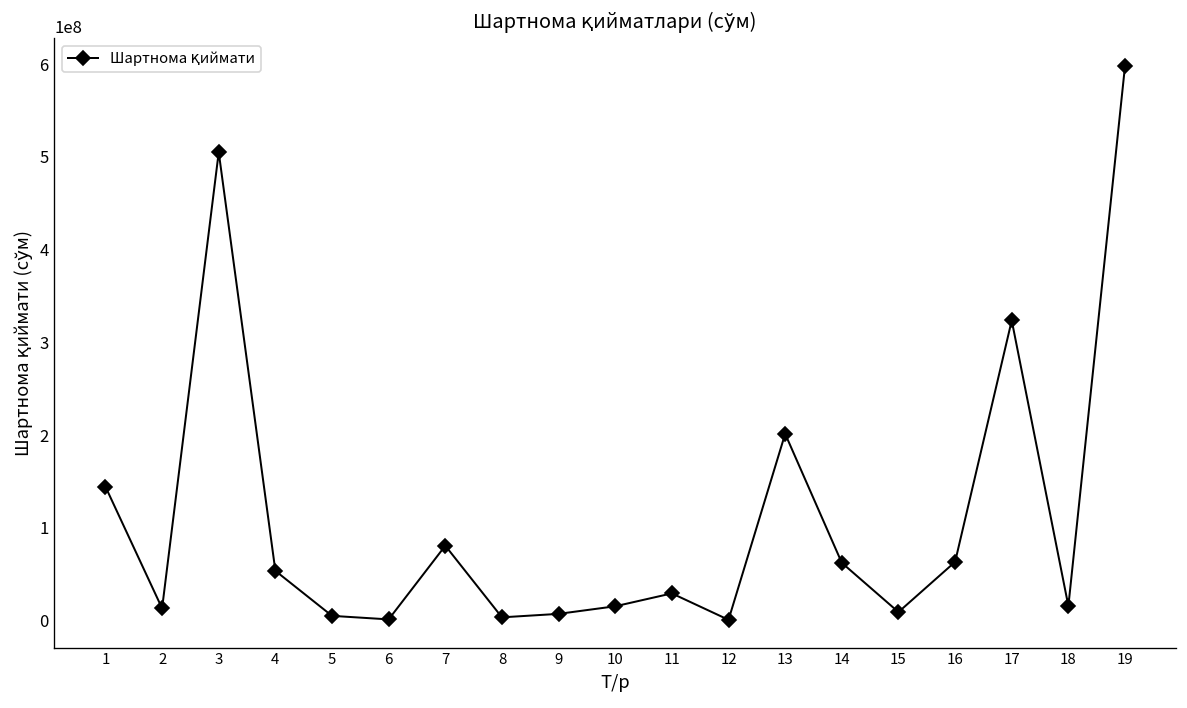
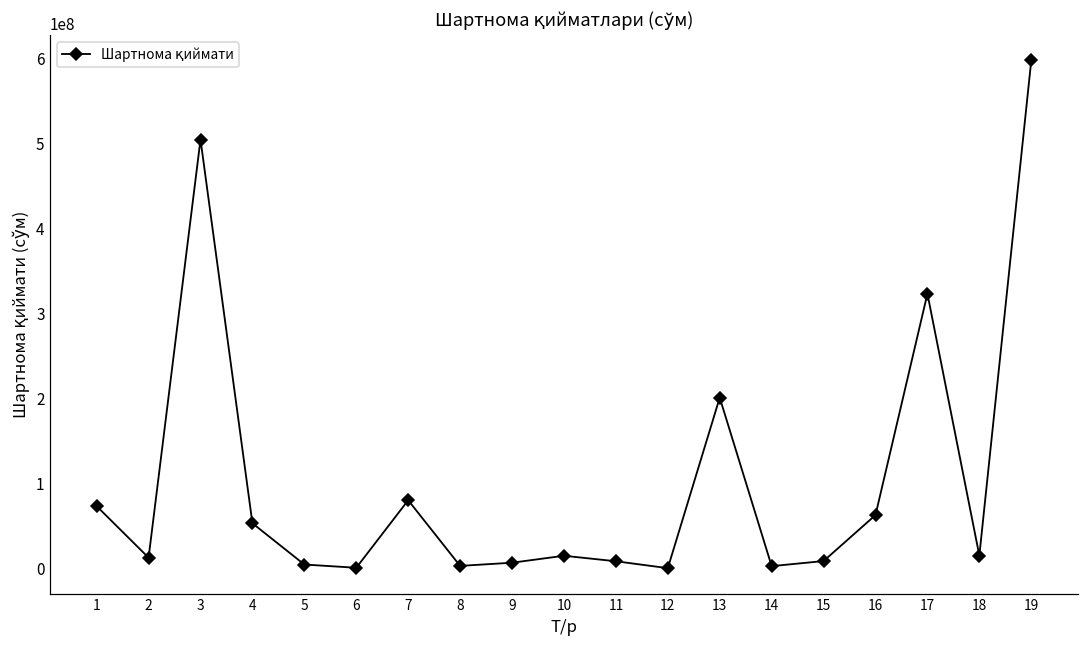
1: 140000000 -> 70000000
11: 30000000 -> 10000000
14: 60000000 -> 0
